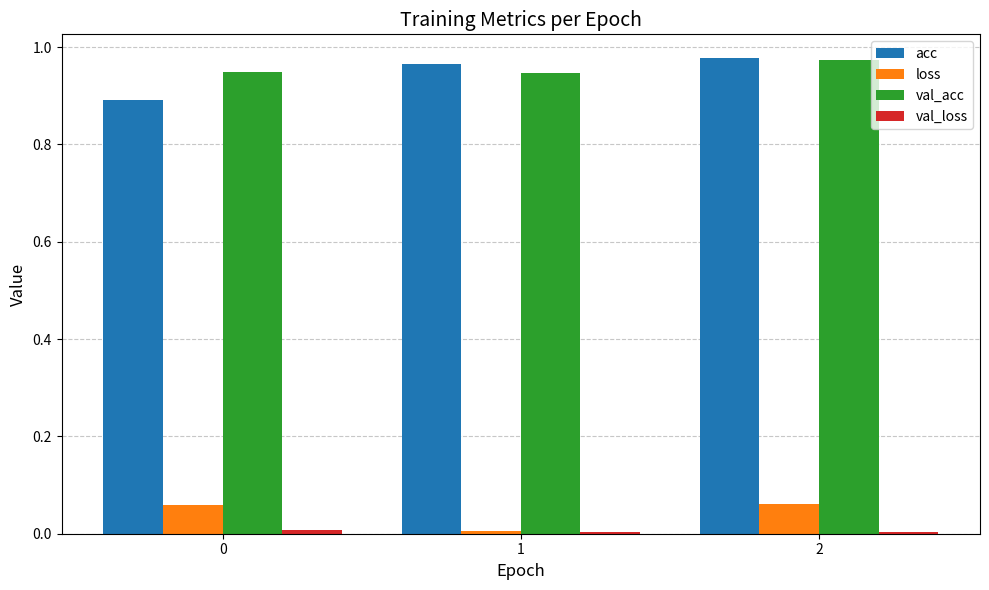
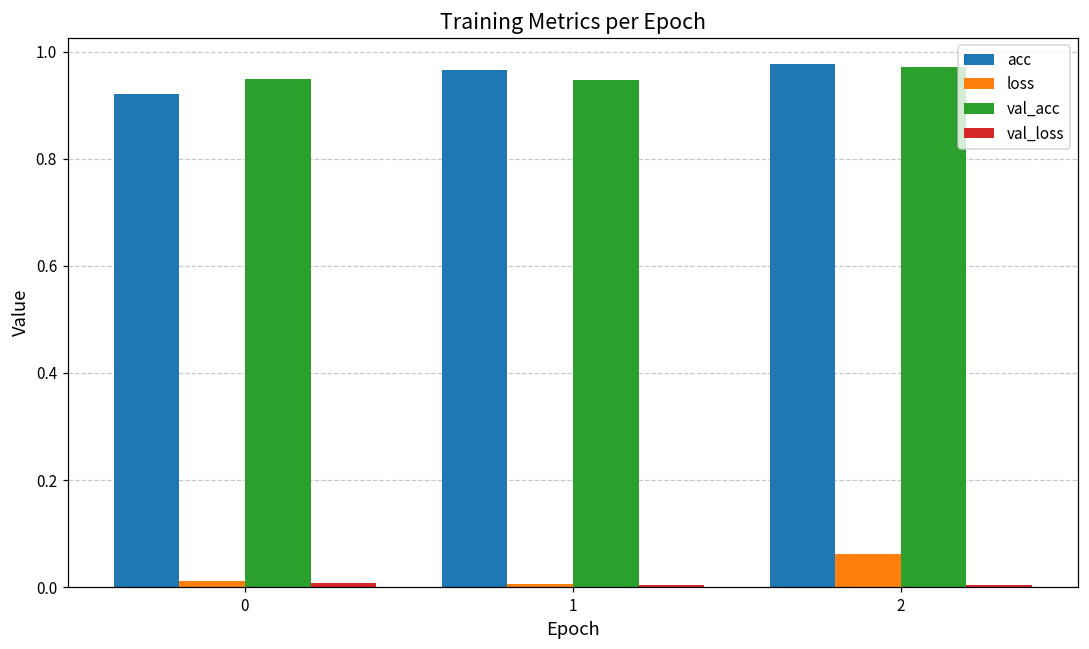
acc, 0: 0.89 -> 0.92
loss, 0: 0.06 -> 0.01
